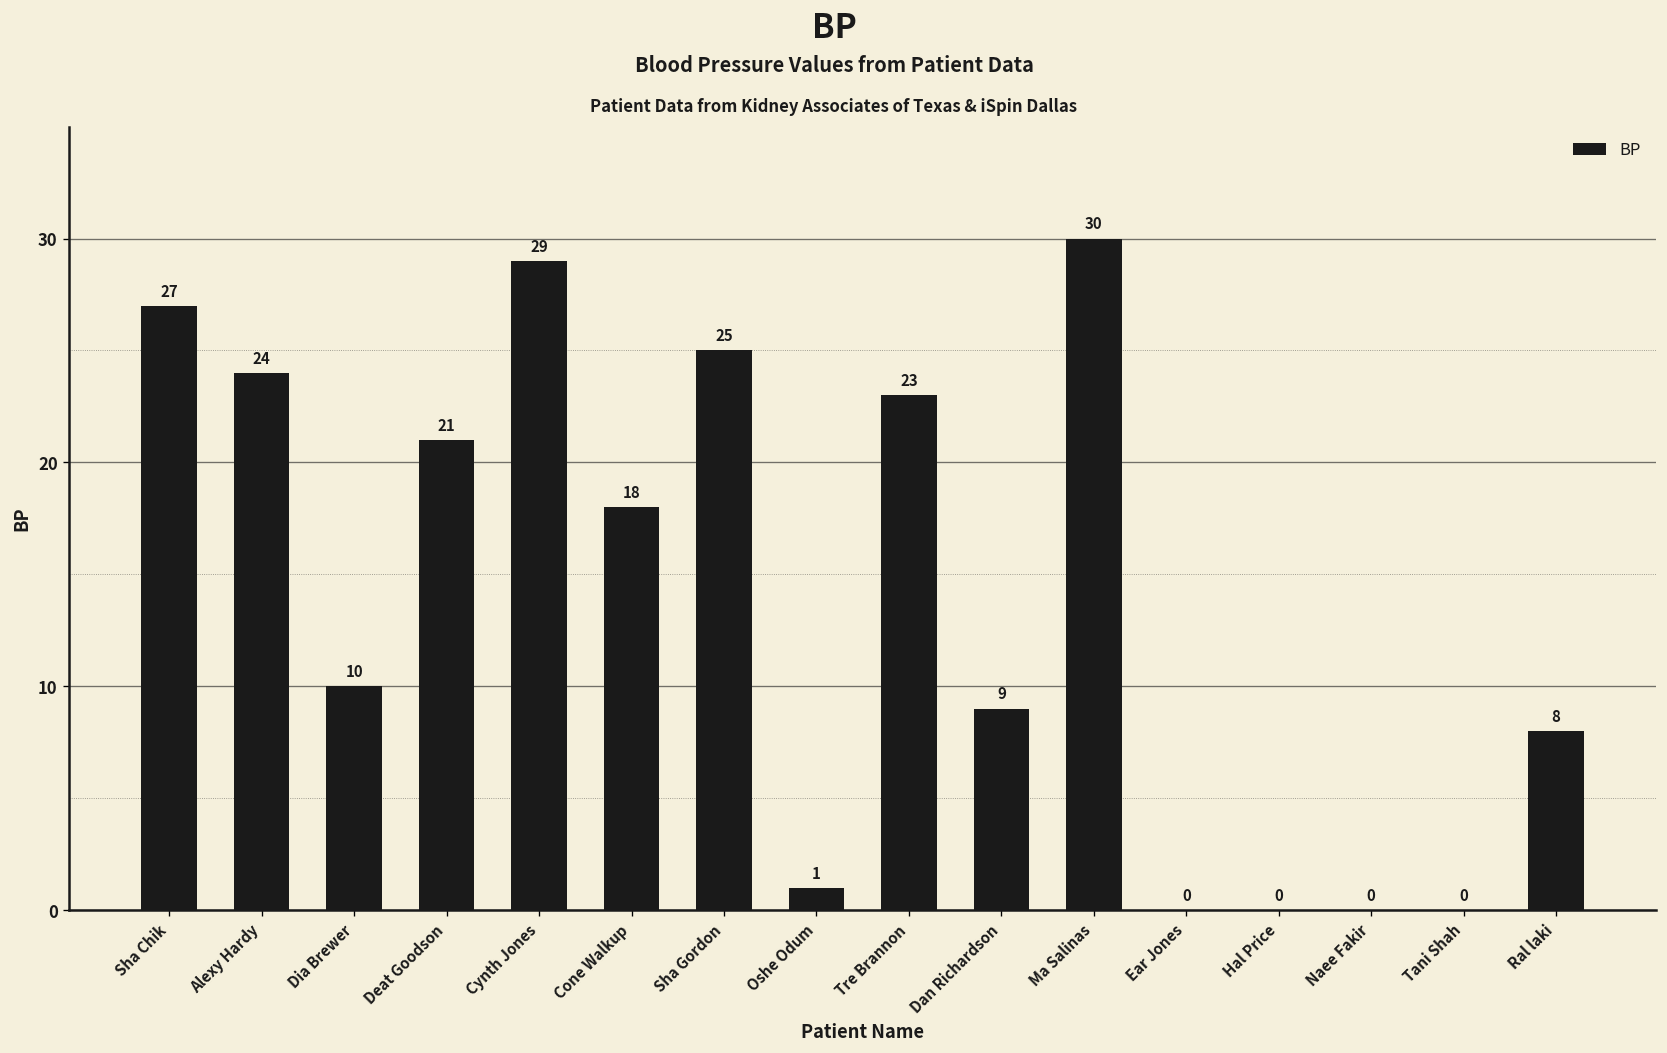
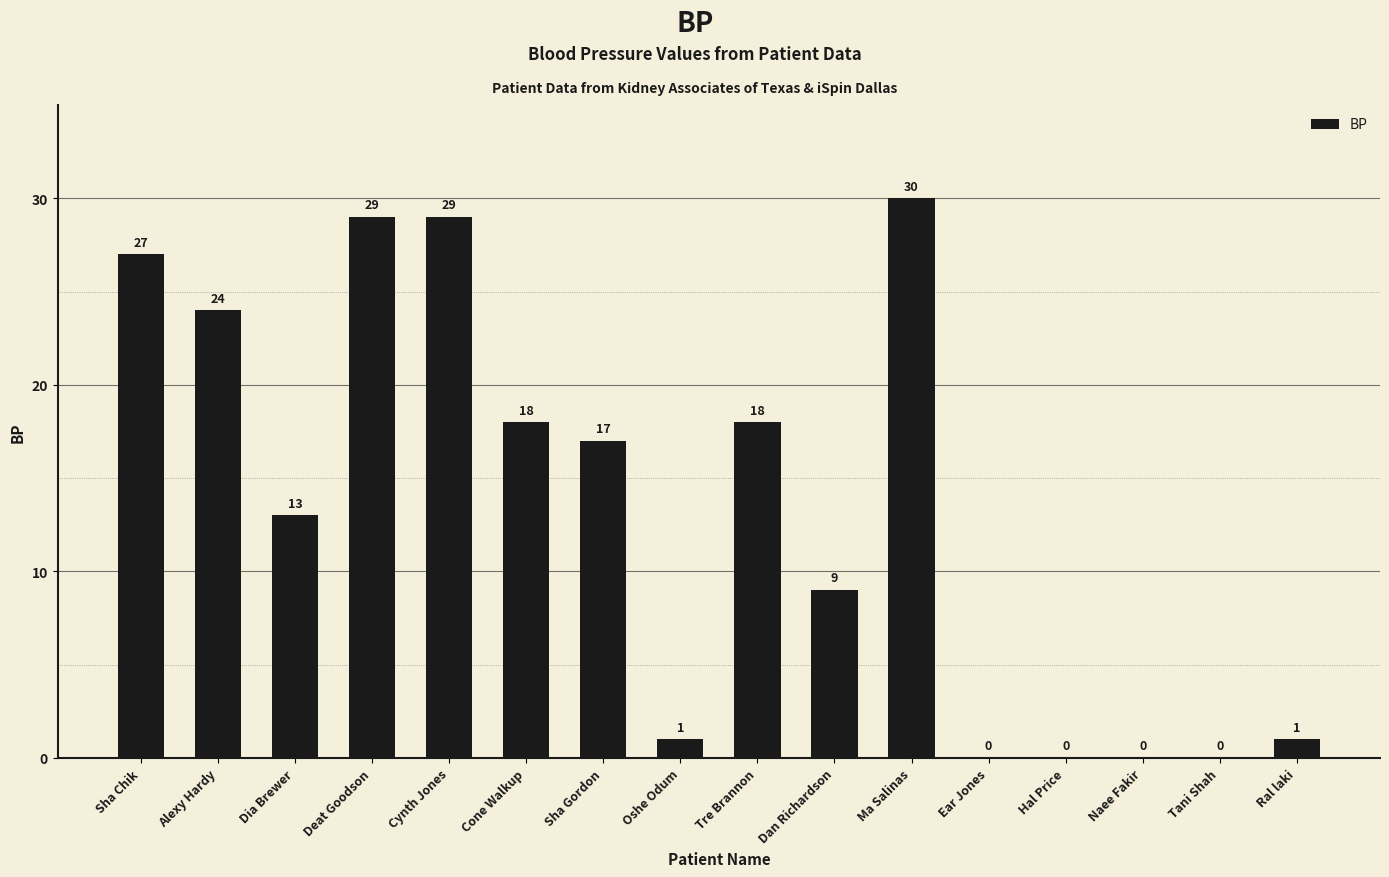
Dia Brewer: 10 -> 13
Deat Goodson: 21 -> 29
Sha Gordon: 25 -> 17
Tre Brannon: 23 -> 18
Ral laki: 8 -> 1
